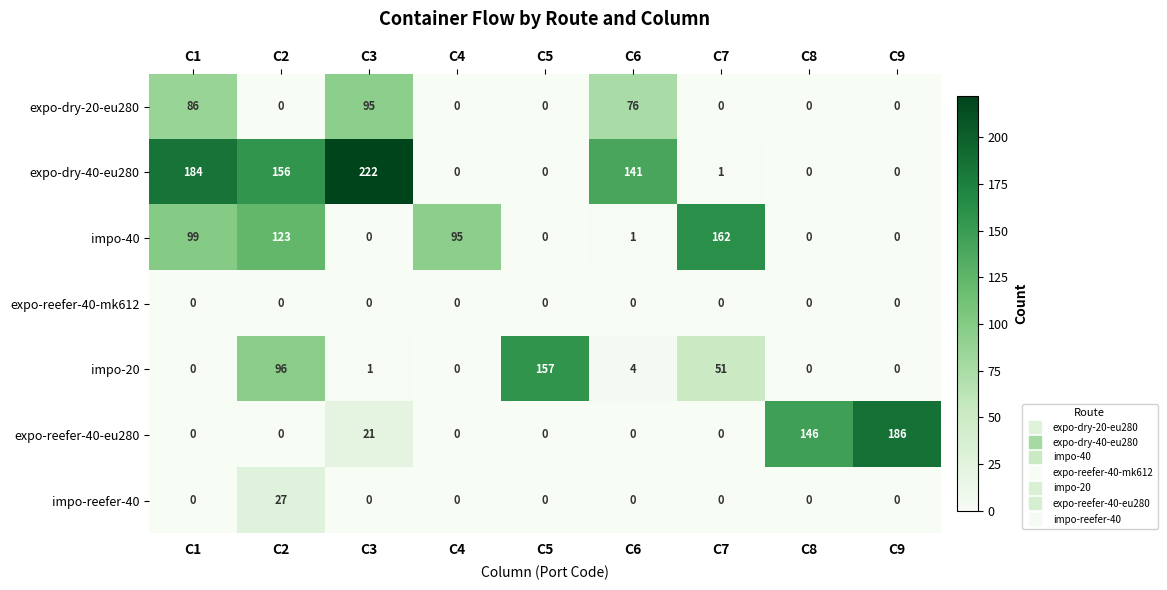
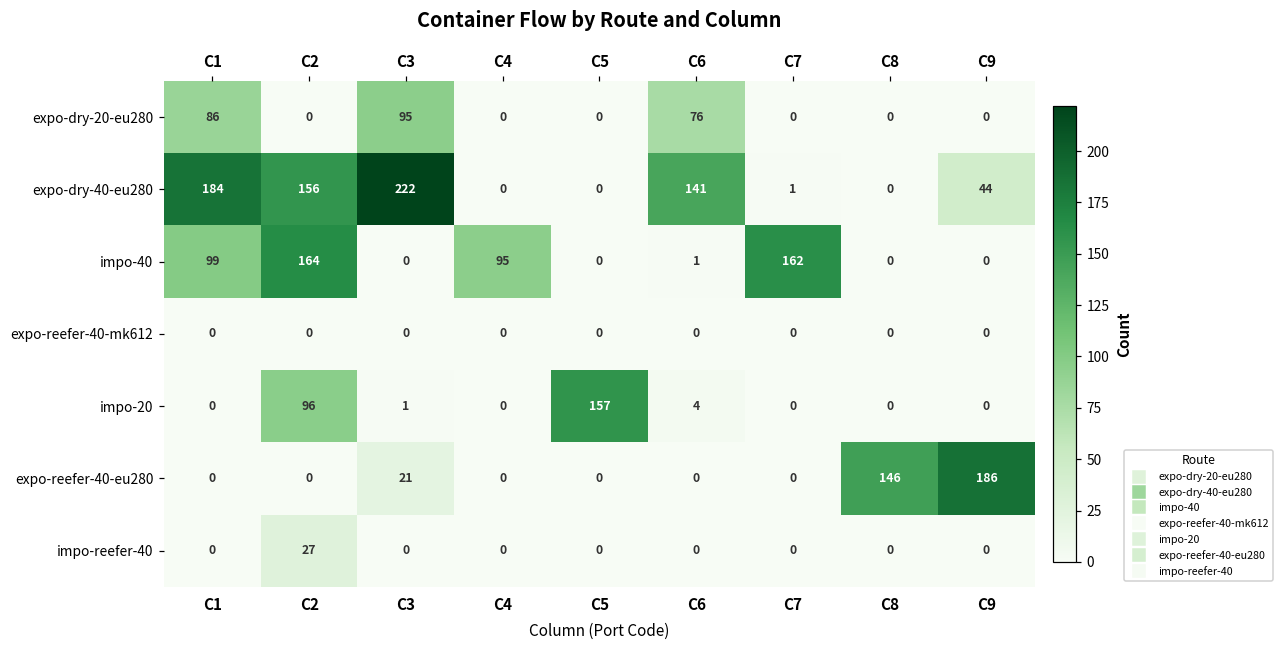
expo-dry-40-eu280, C9: 0 -> 44
impo-40, C2: 123 -> 164
impo-20, C7: 51 -> 0
